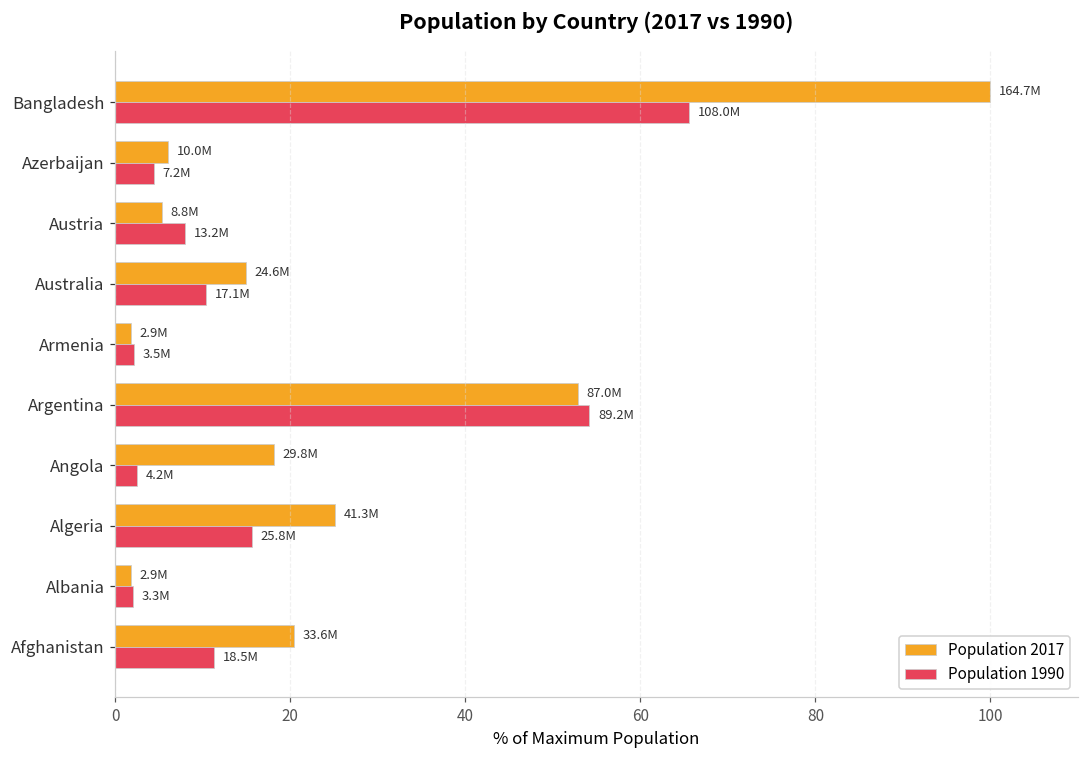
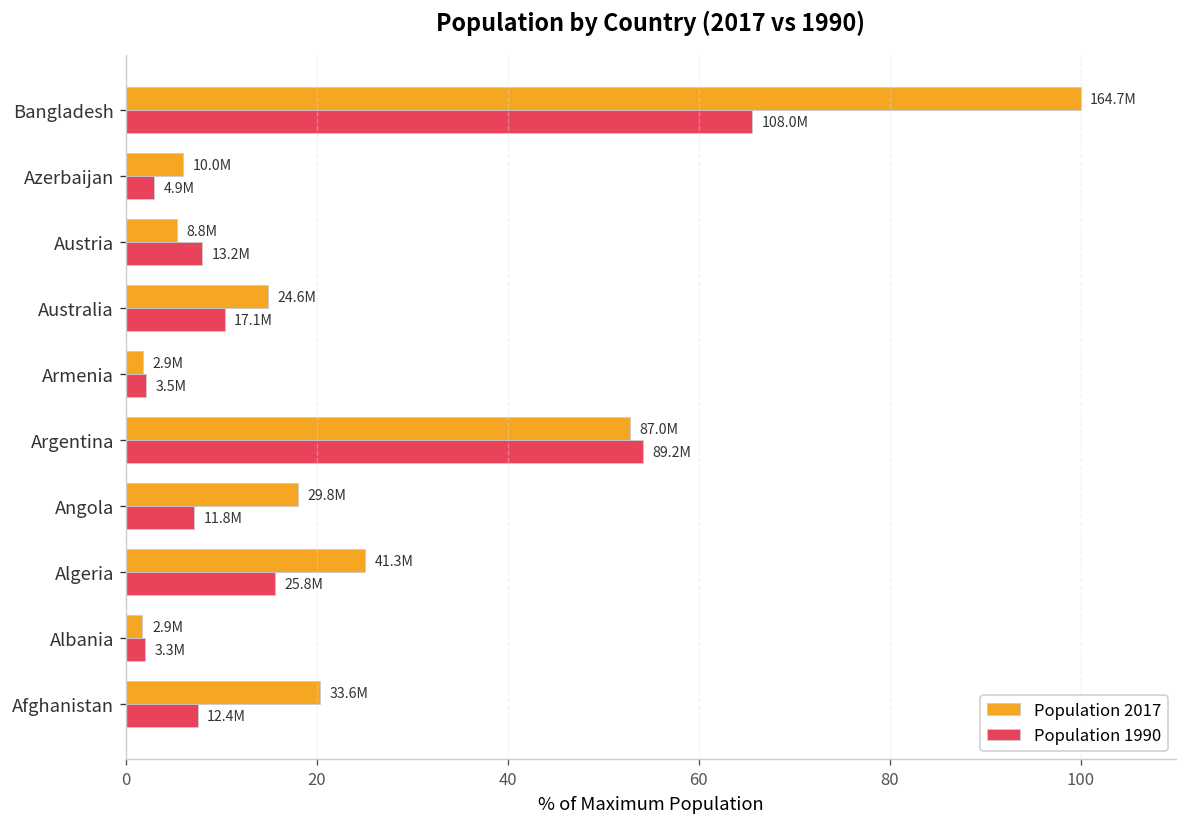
Population 1990, Azerbaijan: 7.2M -> 4.9M
Population 1990, Angola: 4.2M -> 11.8M
Population 1990, Afghanistan: 18.5M -> 12.4M
